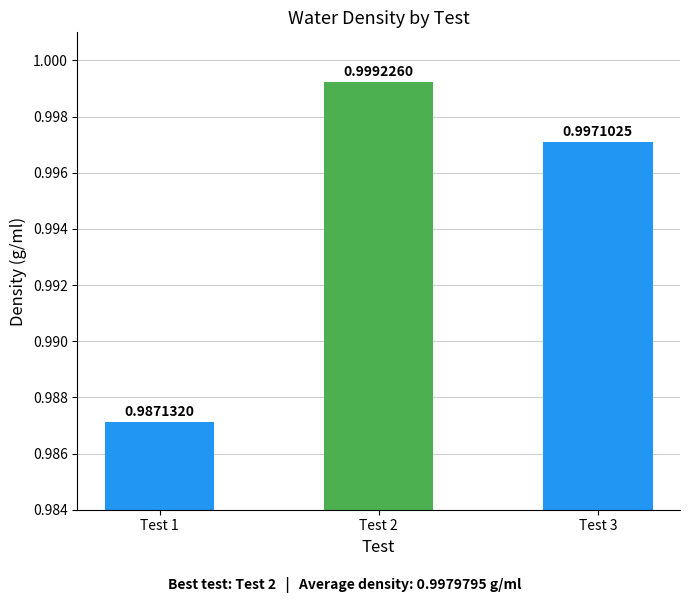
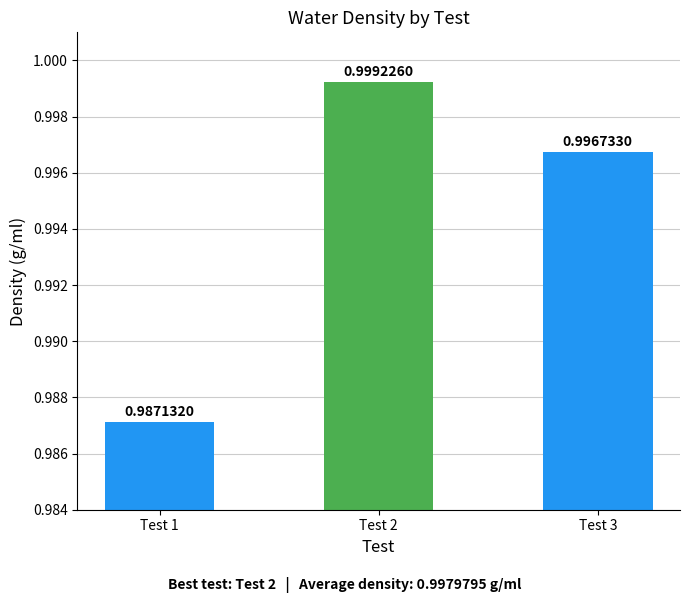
Test 3: 0.9971025 -> 0.9967330
